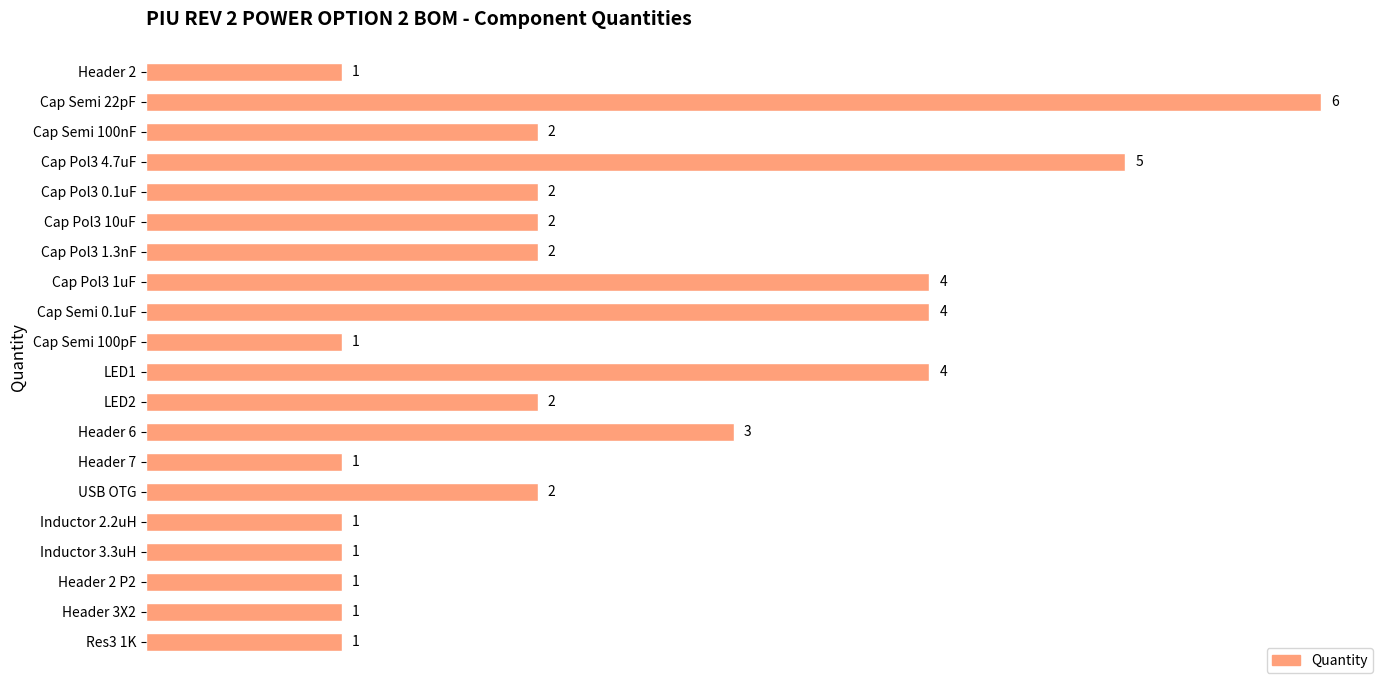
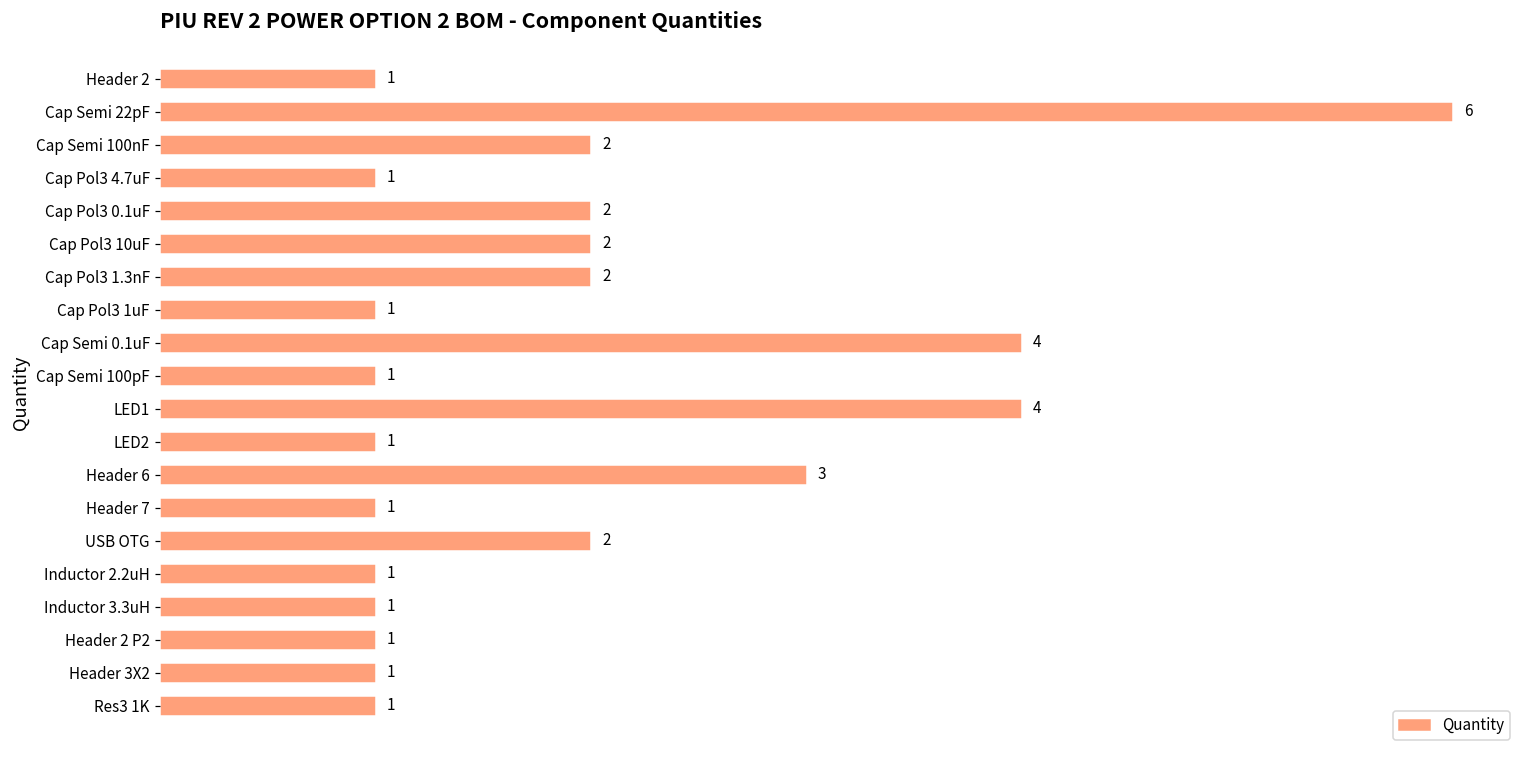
Cap Pol3 4.7uF: 5 -> 1
Cap Pol3 1uF: 4 -> 1
LED2: 2 -> 1
